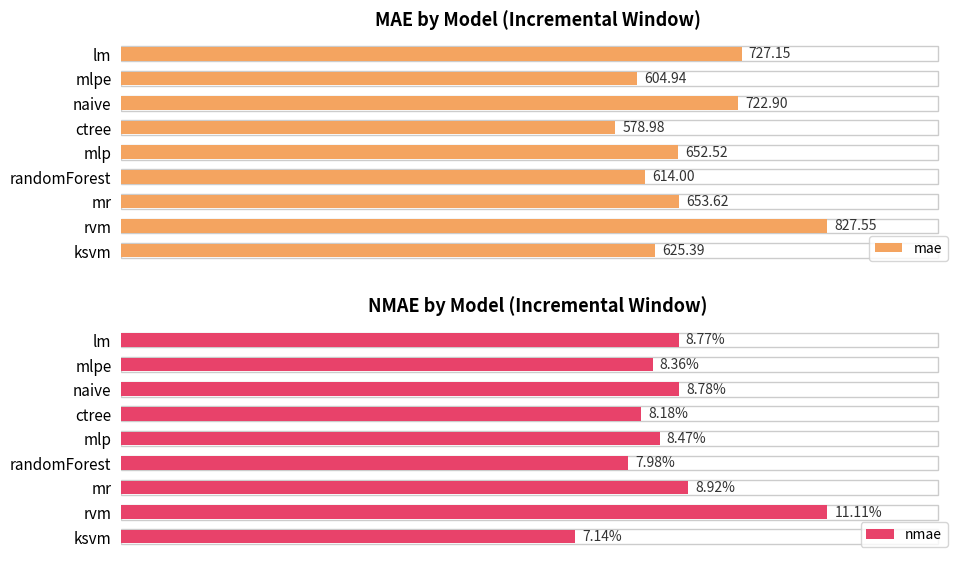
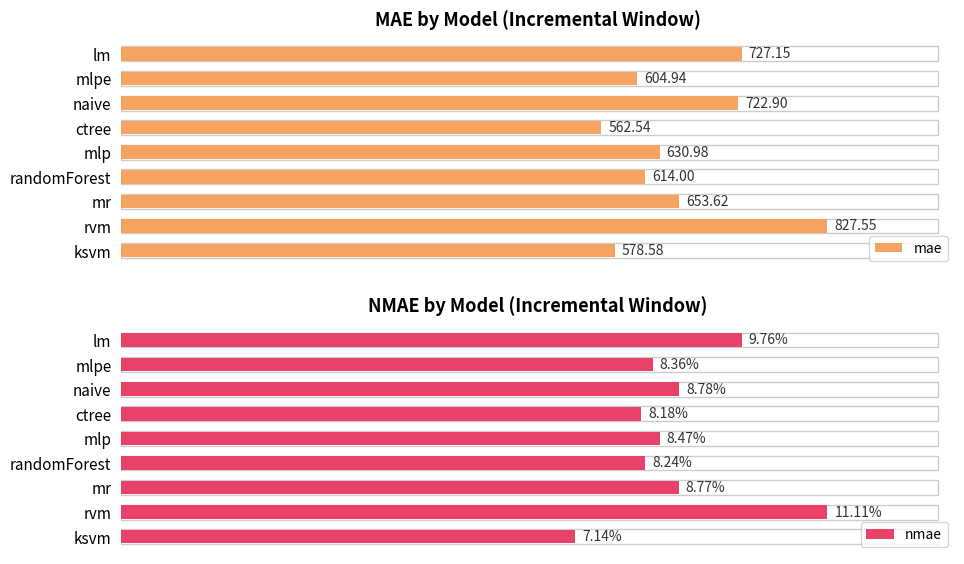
MAE by Model (Incremental Window), ctree: 578.98 -> 562.54
MAE by Model (Incremental Window), mlp: 652.52 -> 630.98
MAE by Model (Incremental Window), ksvm: 625.39 -> 578.58
NMAE by Model (Incremental Window), lm: 8.77% -> 9.76%
NMAE by Model (Incremental Window), randomForest: 7.98% -> 8.24%
NMAE by Model (Incremental Window), mr: 8.92% -> 8.77%
